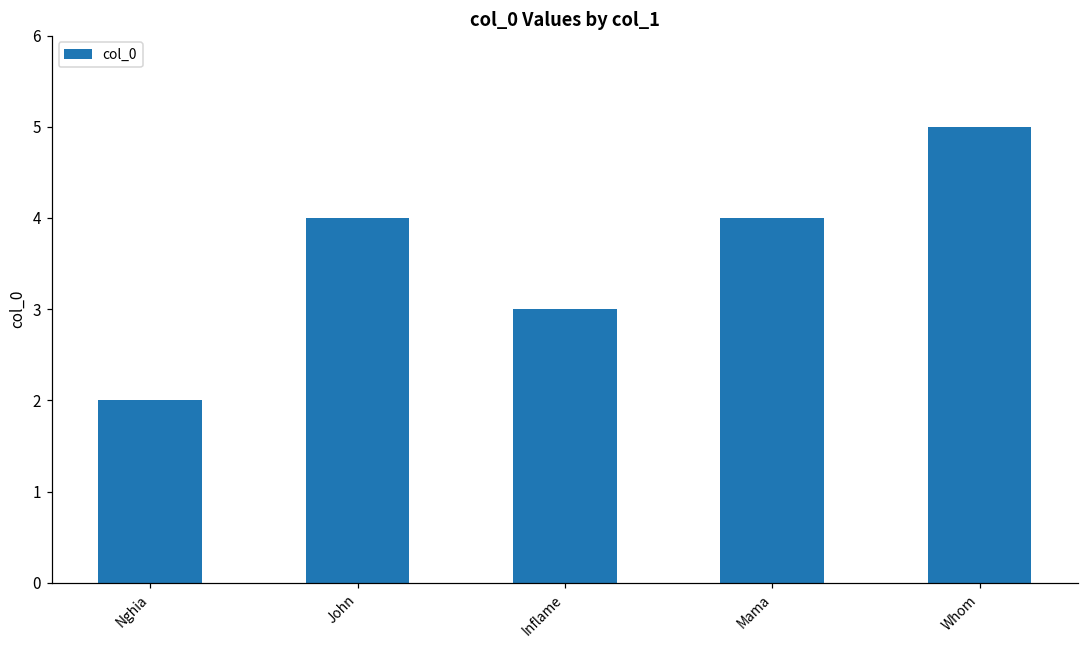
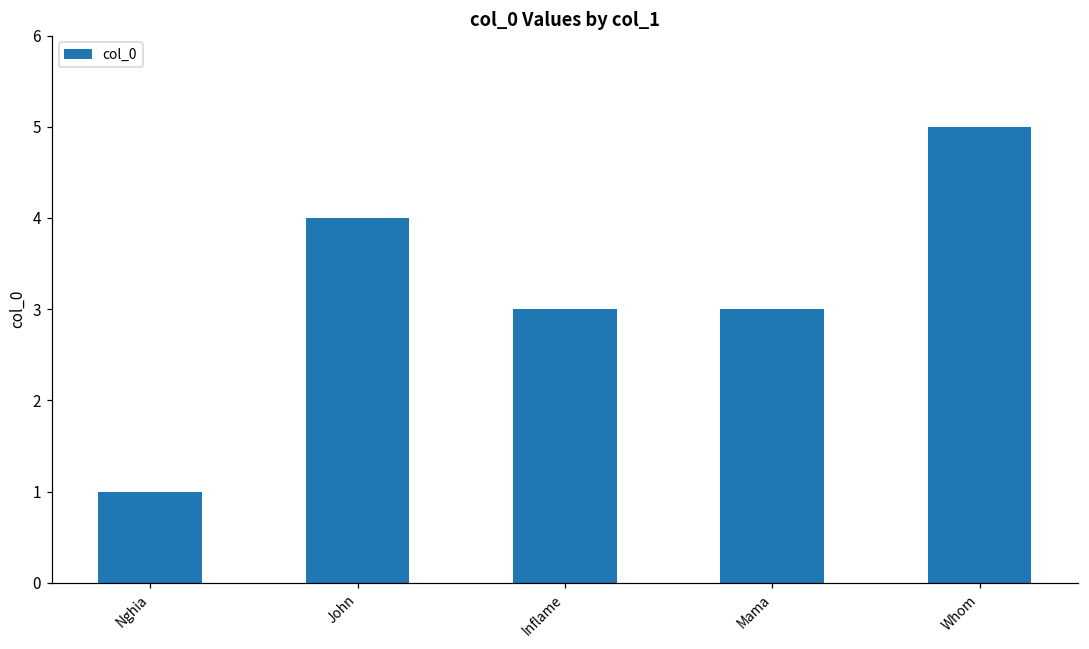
Nghia: 2 -> 1
Mama: 4 -> 3
